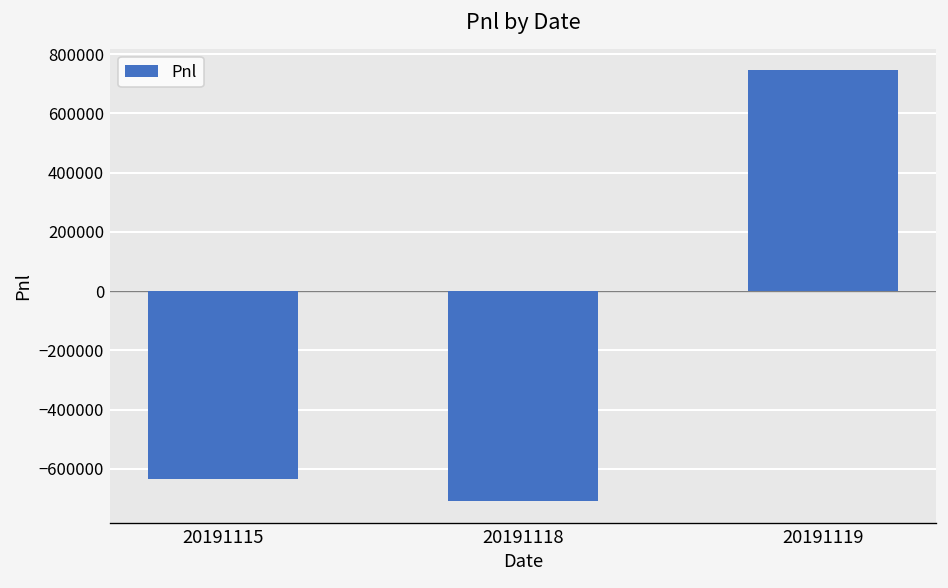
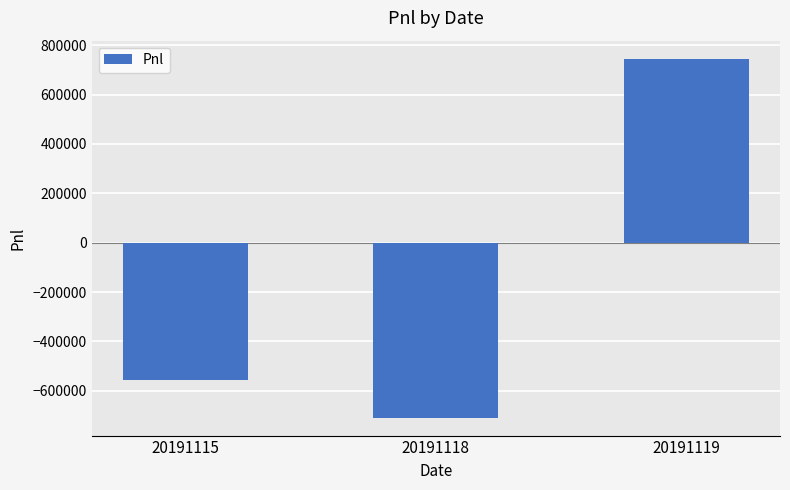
20191115: -630000 -> -560000
